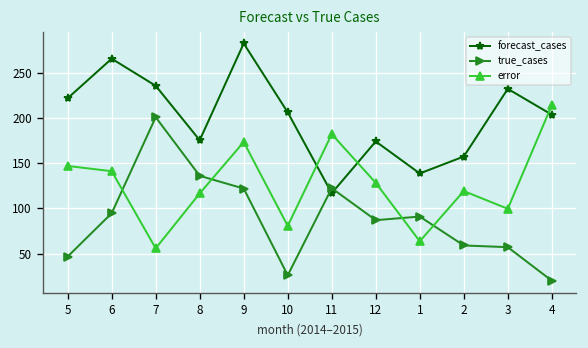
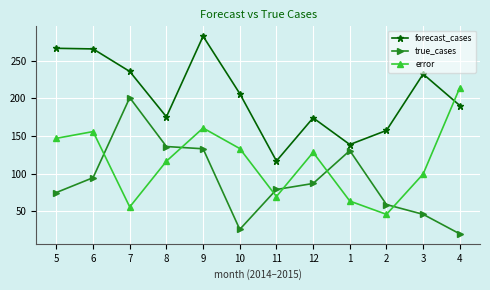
forecast_cases, 5: 220 -> 270
true_cases, 5: 50 -> 80
error, 6: 140 -> 160
true_cases, 9: 120 -> 130
error, 9: 170 -> 160
error, 10: 80 -> 130
true_cases, 11: 120 -> 80
error, 11: 180 -> 70
true_cases, 1: 90 -> 130
error, 2: 120 -> 50
true_cases, 3: 60 -> 50
forecast_cases, 4: 200 -> 190
